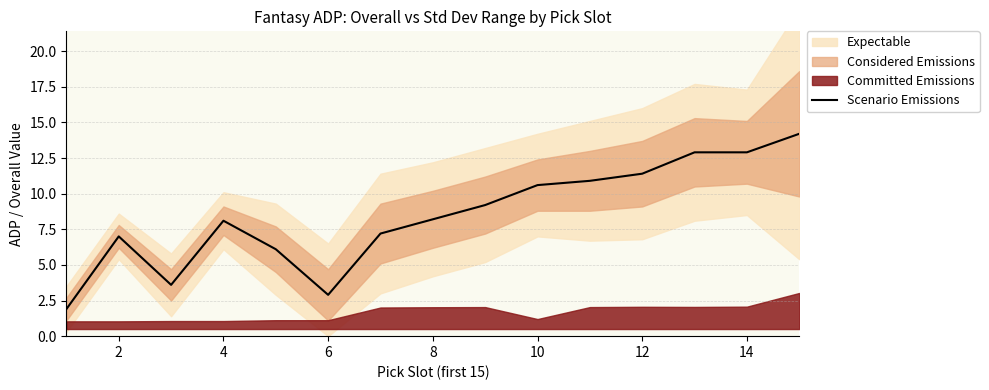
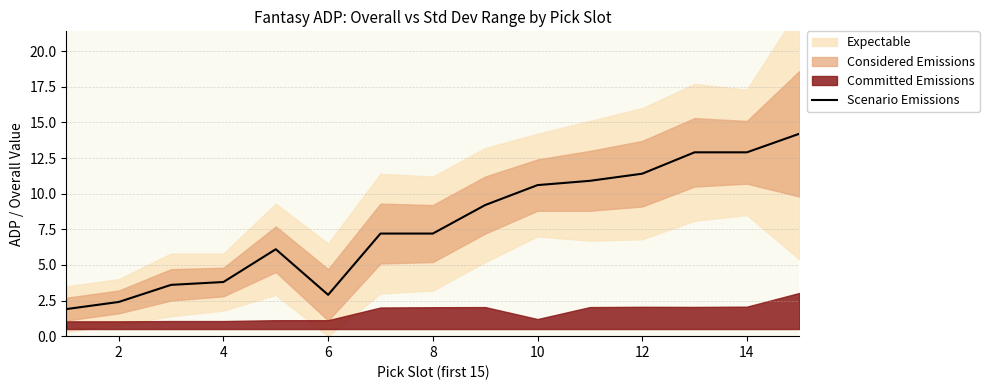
Scenario Emissions, 2: 7.0 -> 2.4
Scenario Emissions, 4: 8.1 -> 3.8
Scenario Emissions, 8: 8.2 -> 7.2
